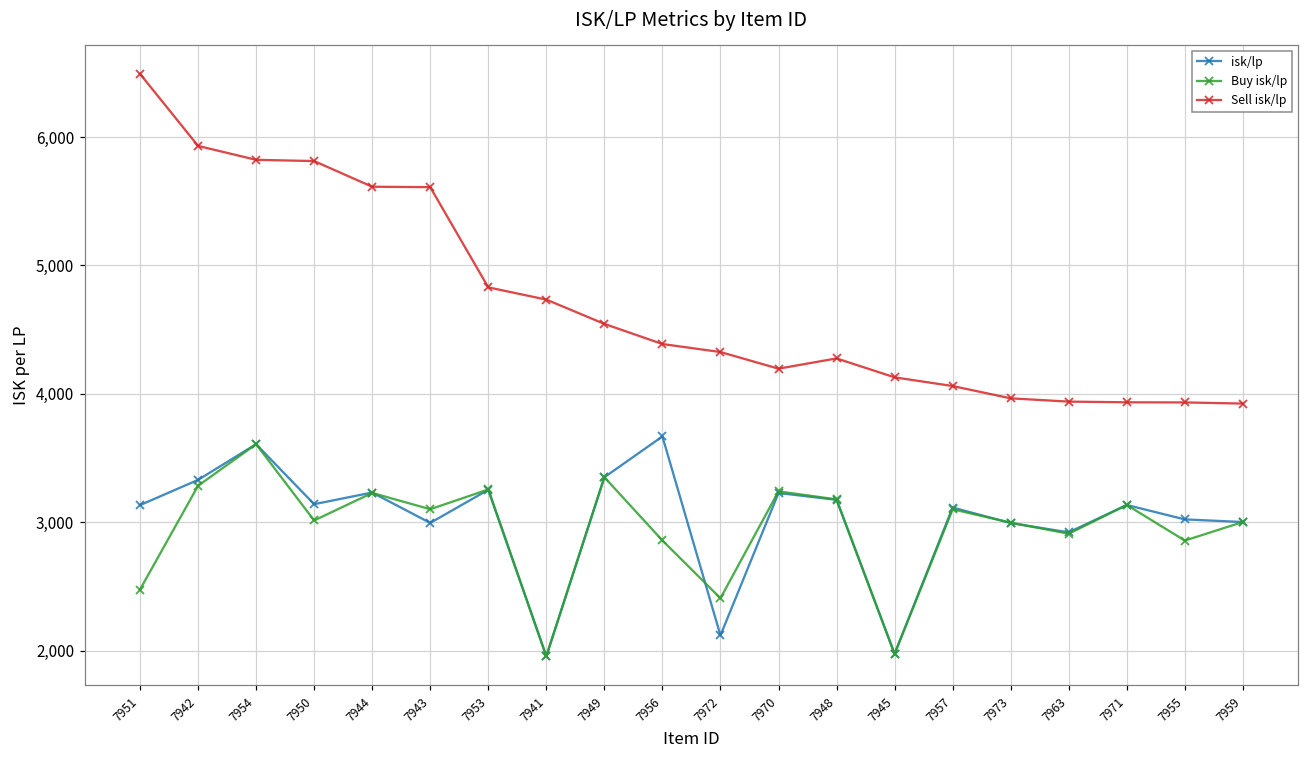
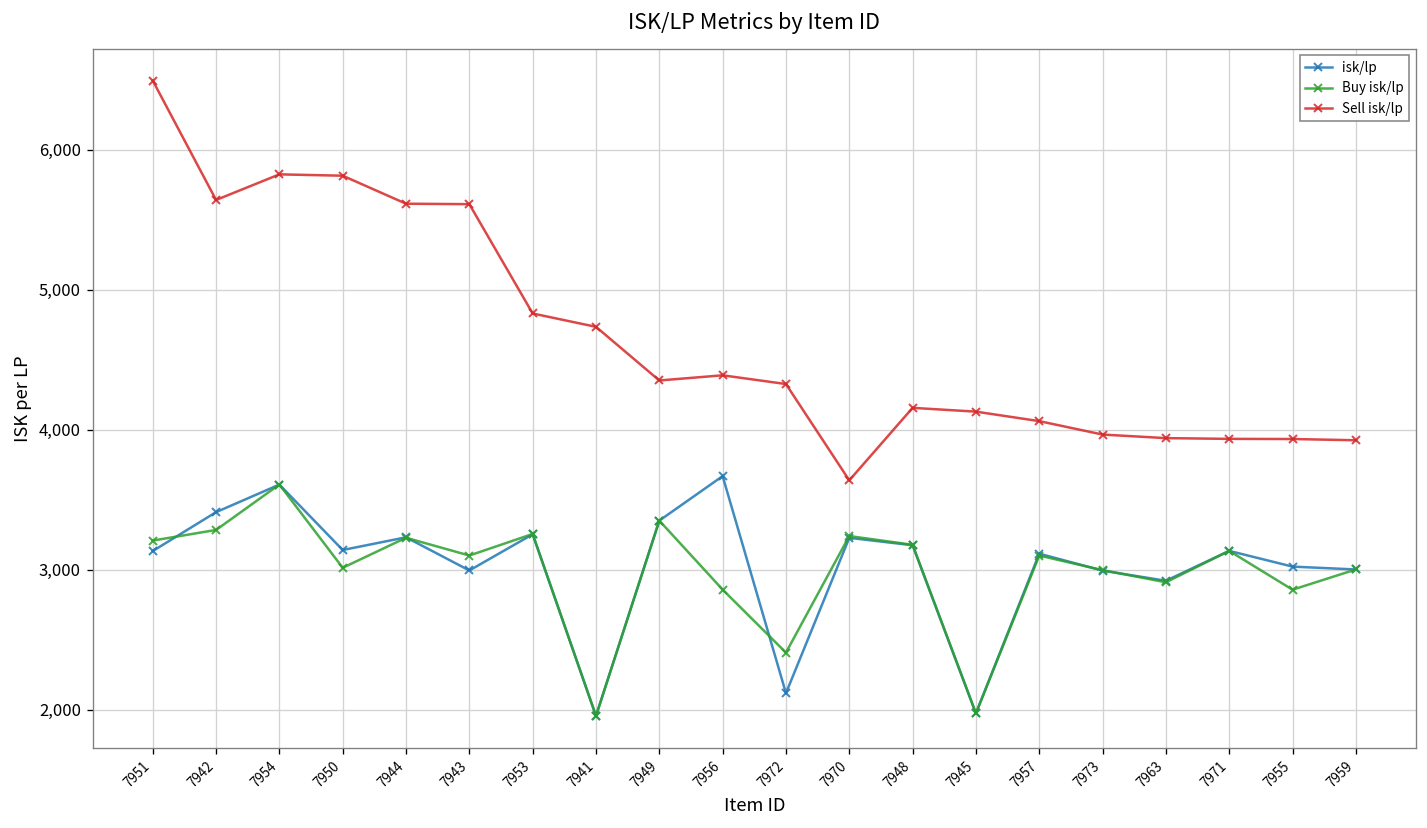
Buy isk/lp, 7951: 2,480 -> 3,210
isk/lp, 7942: 3,330 -> 3,410
Sell isk/lp, 7942: 5,930 -> 5,640
Sell isk/lp, 7949: 4,540 -> 4,350
Sell isk/lp, 7970: 4,200 -> 3,640
Sell isk/lp, 7948: 4,280 -> 4,160
